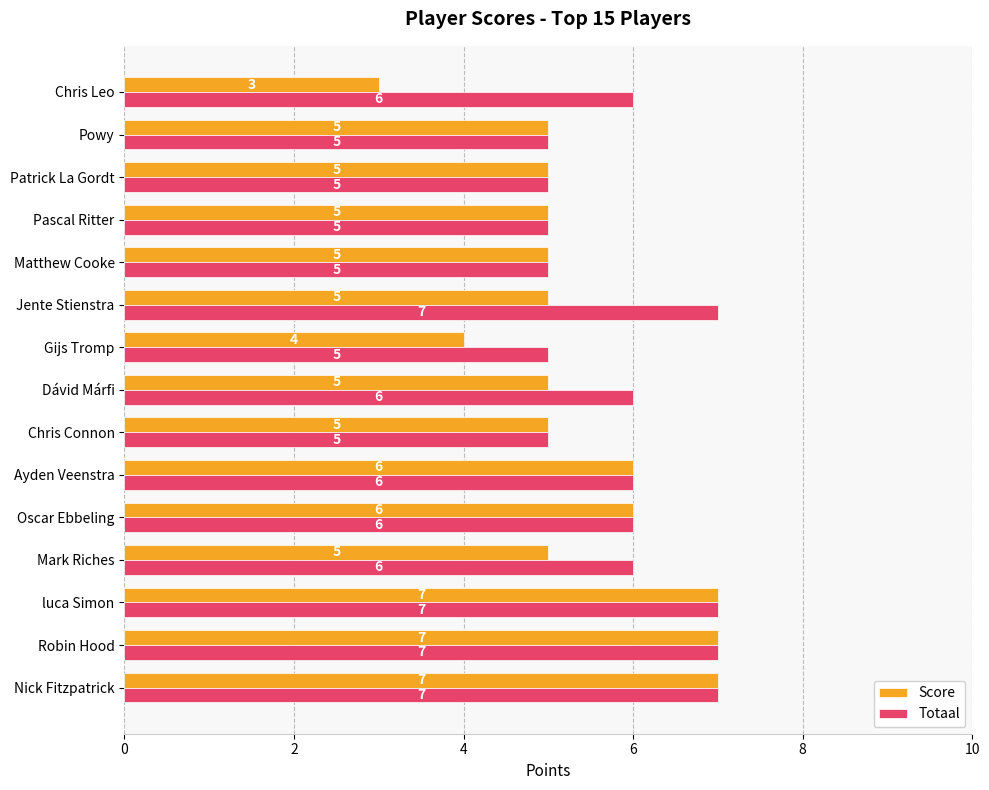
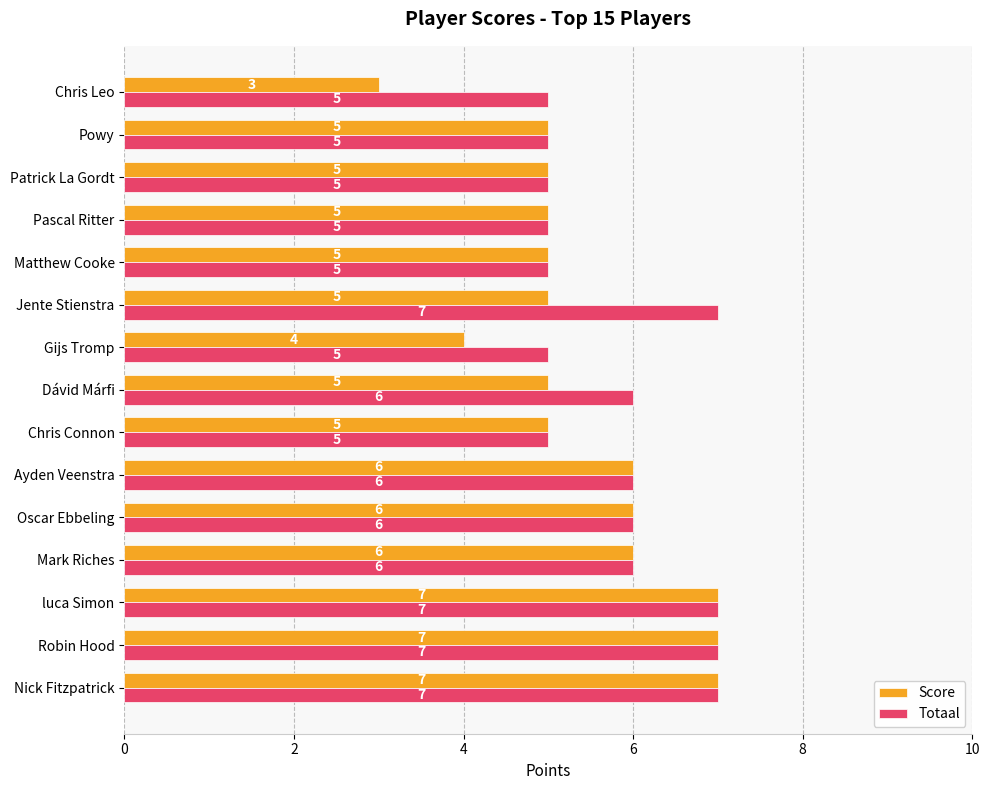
Totaal, Chris Leo: 6 -> 5
Score, Mark Riches: 5 -> 6
